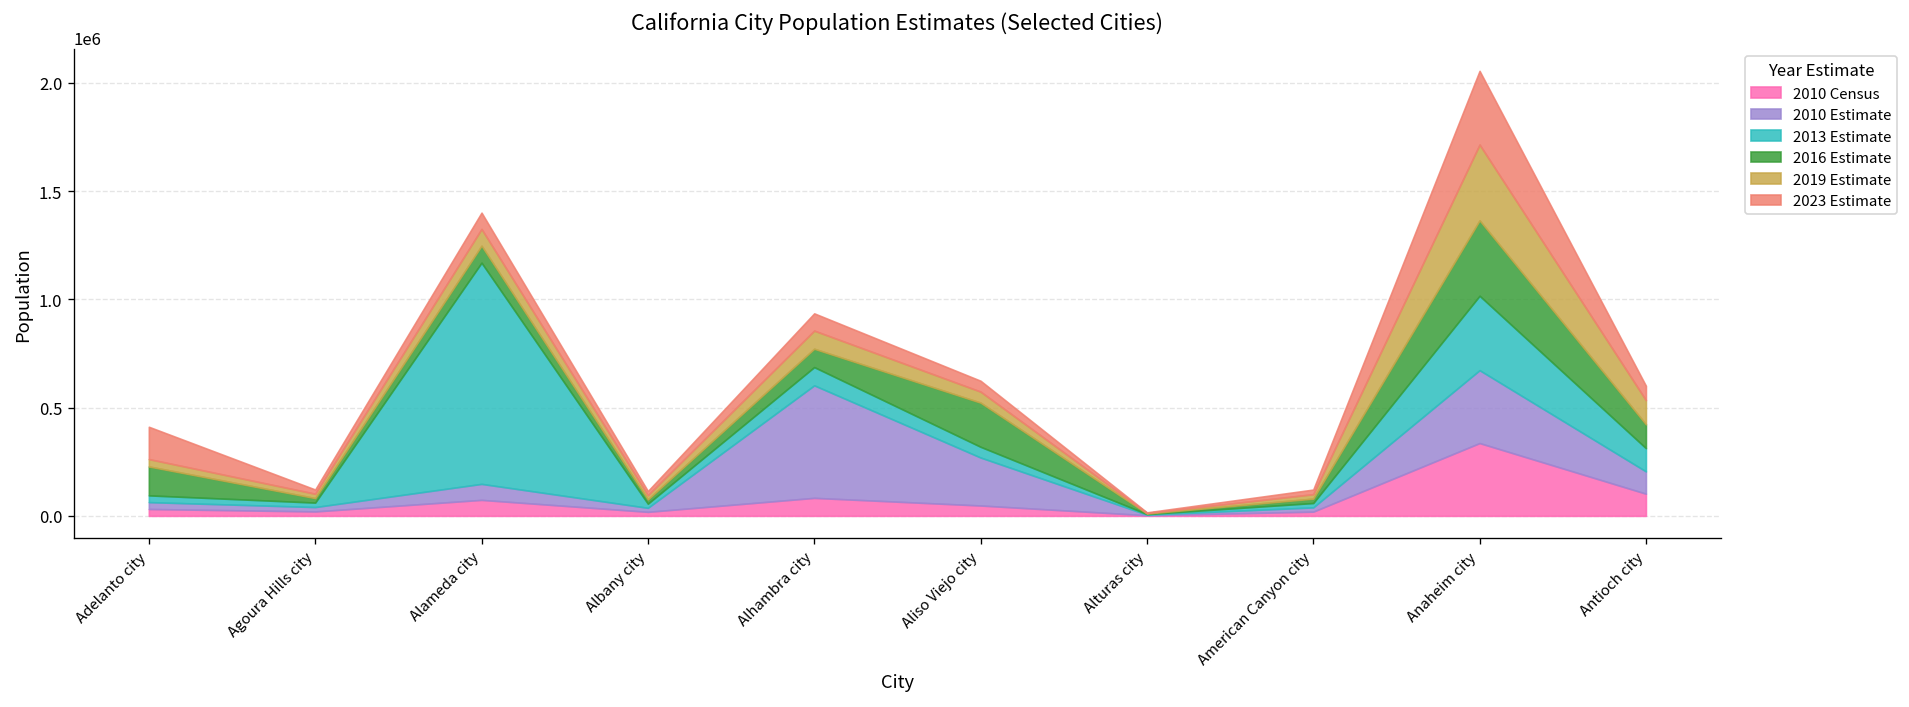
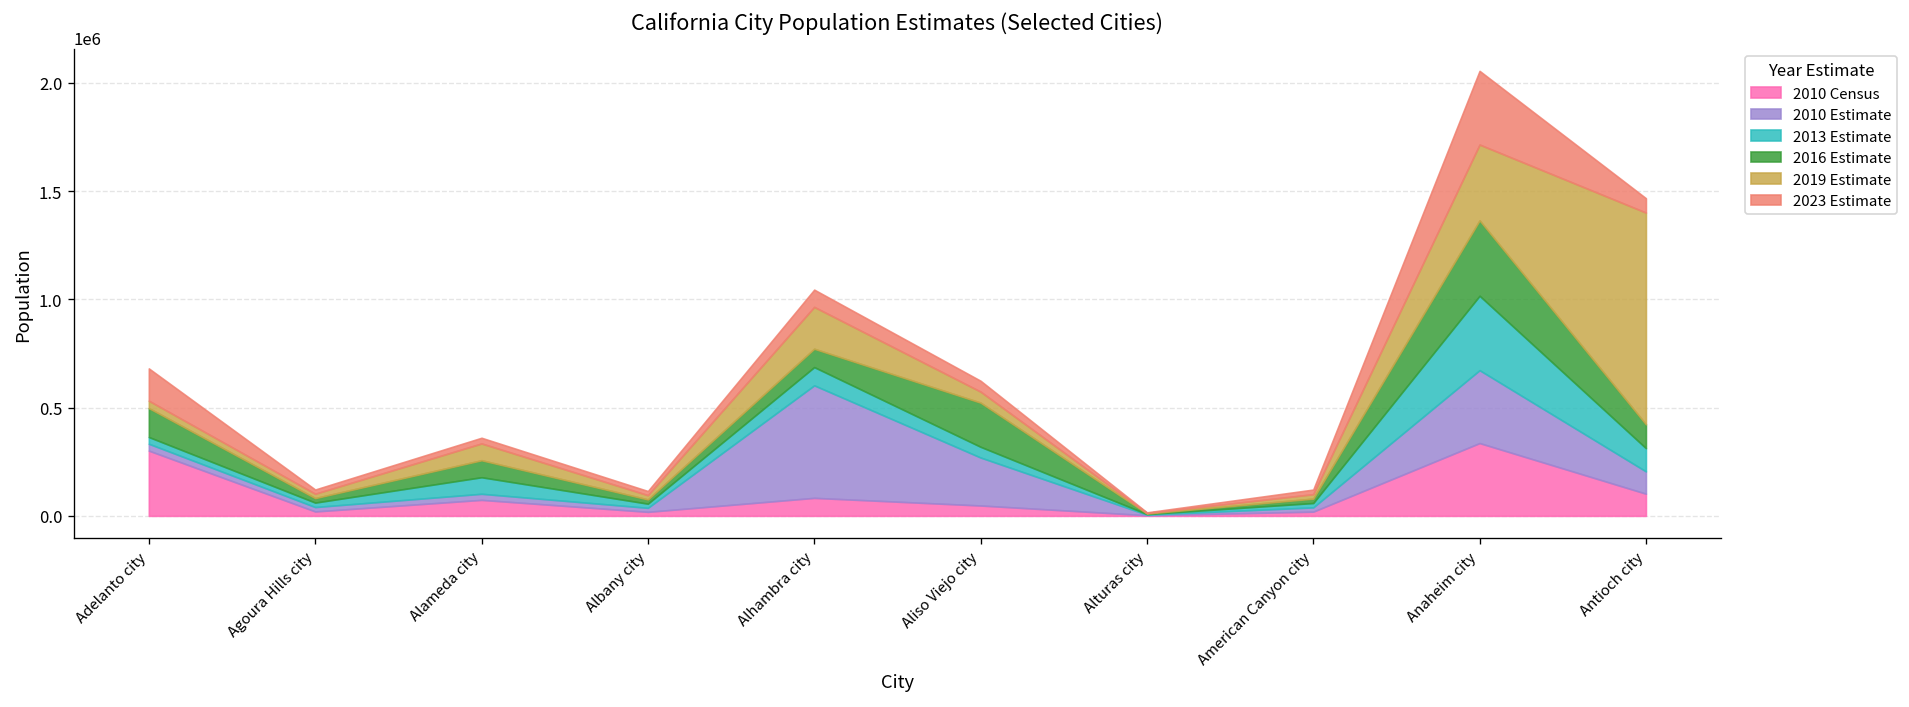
2010 Census, Adelanto city: 30000 -> 300000
2010 Estimate, Alameda city: 70000 -> 30000
2013 Estimate, Alameda city: 1020000 -> 80000
2023 Estimate, Alameda city: 80000 -> 30000
2019 Estimate, Alhambra city: 80000 -> 190000
2019 Estimate, Antioch city: 110000 -> 980000
